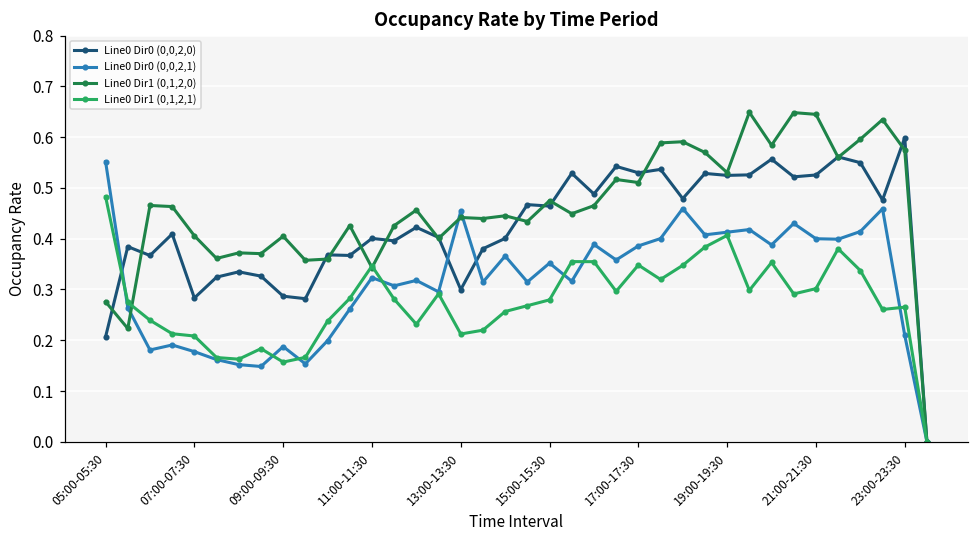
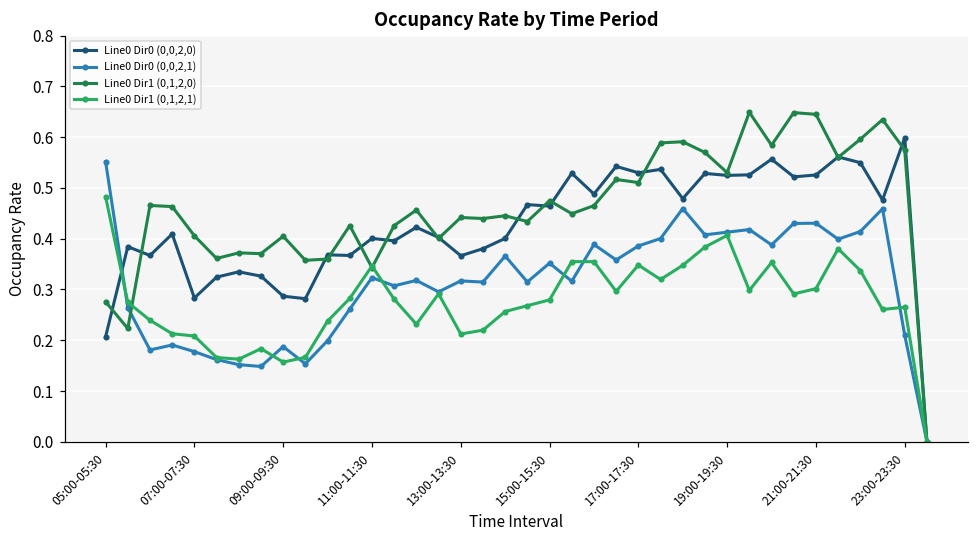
Line0 Dir0 (0,0,2,0), 13:00-13:30: 0.30 -> 0.37
Line0 Dir0 (0,0,2,1), 13:00-13:30: 0.45 -> 0.32
Line0 Dir0 (0,0,2,1), 21:00-21:30: 0.40 -> 0.43
